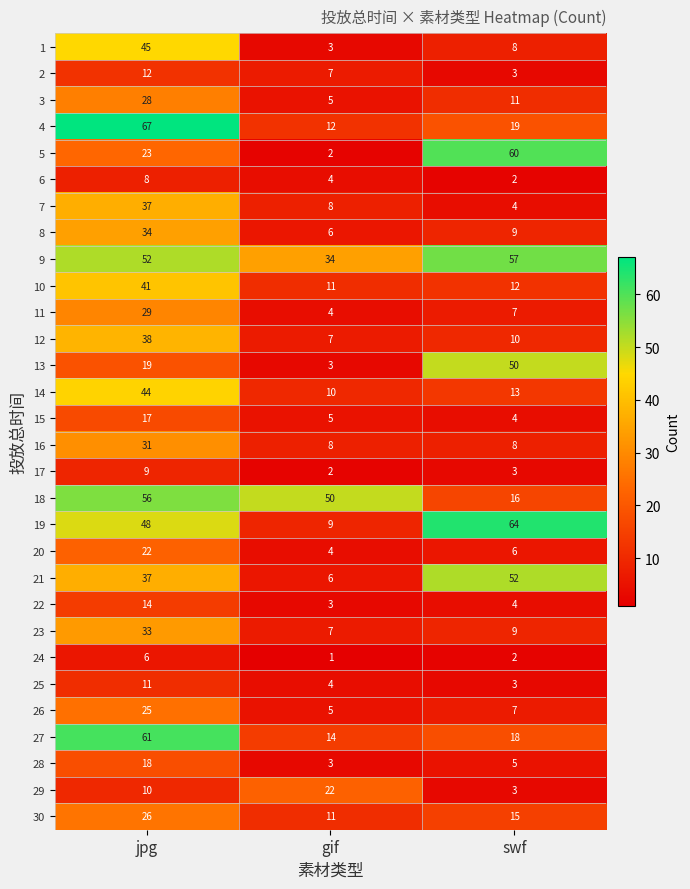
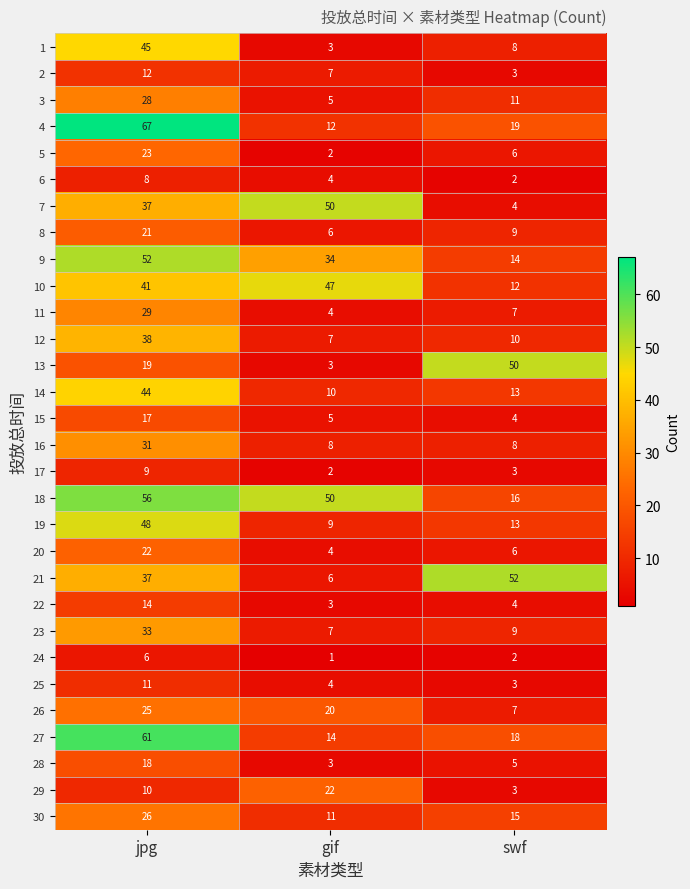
5, swf: 60 -> 6
7, gif: 8 -> 50
8, jpg: 34 -> 21
9, swf: 57 -> 14
10, gif: 11 -> 47
19, swf: 64 -> 13
26, gif: 5 -> 20
